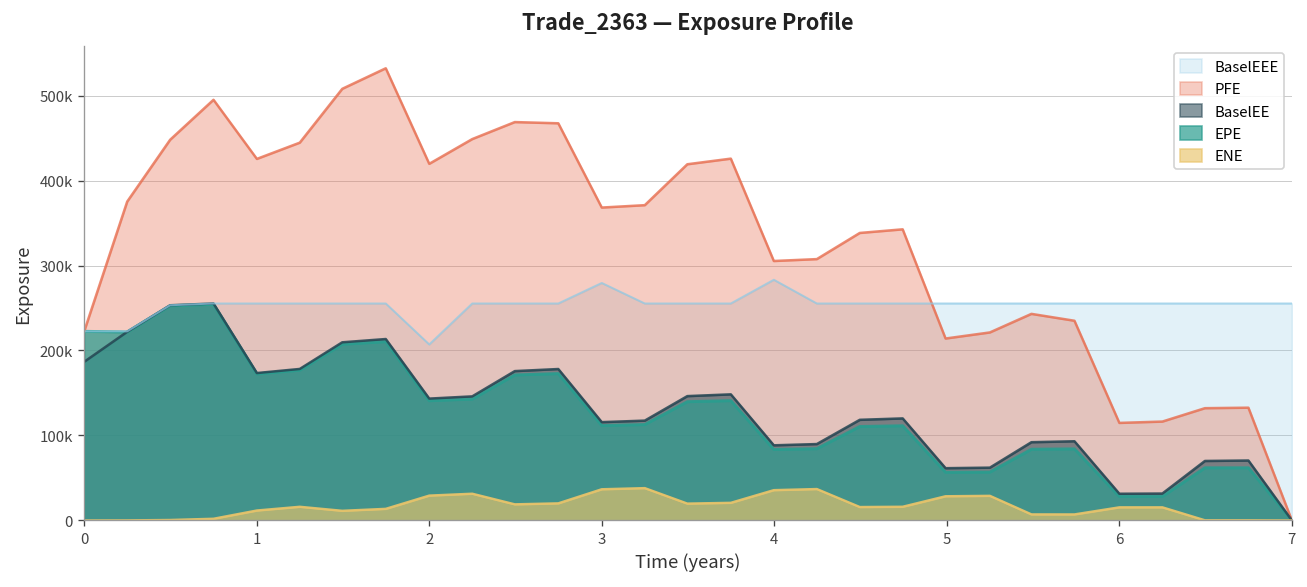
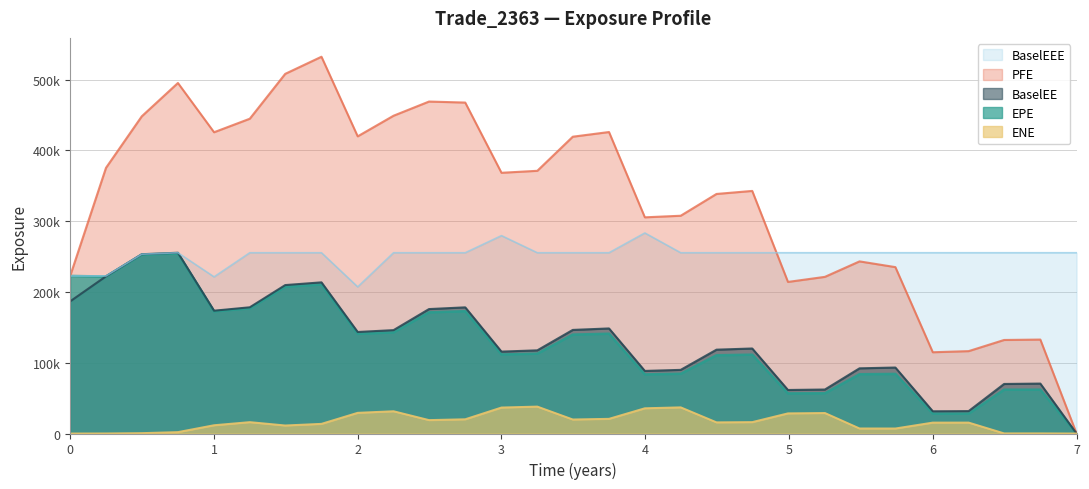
BaselEEE, 1: 260000 -> 220000
